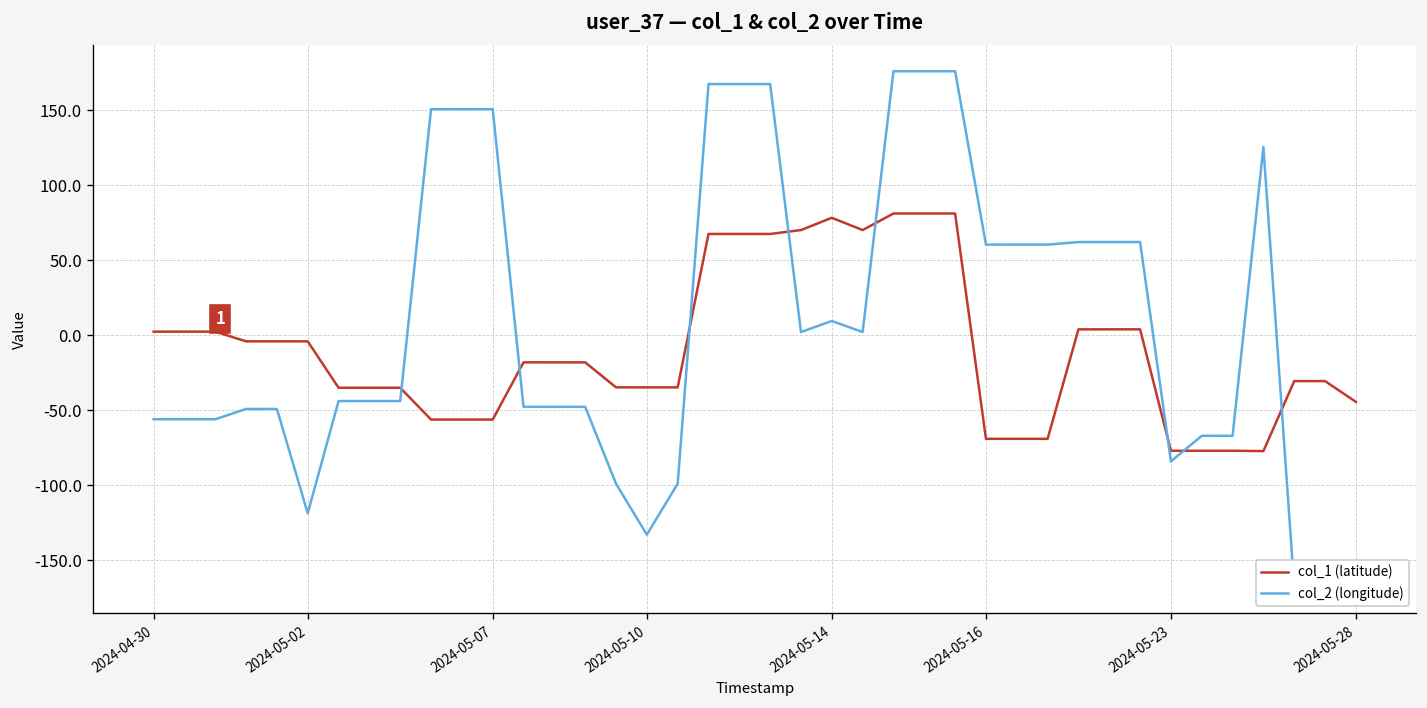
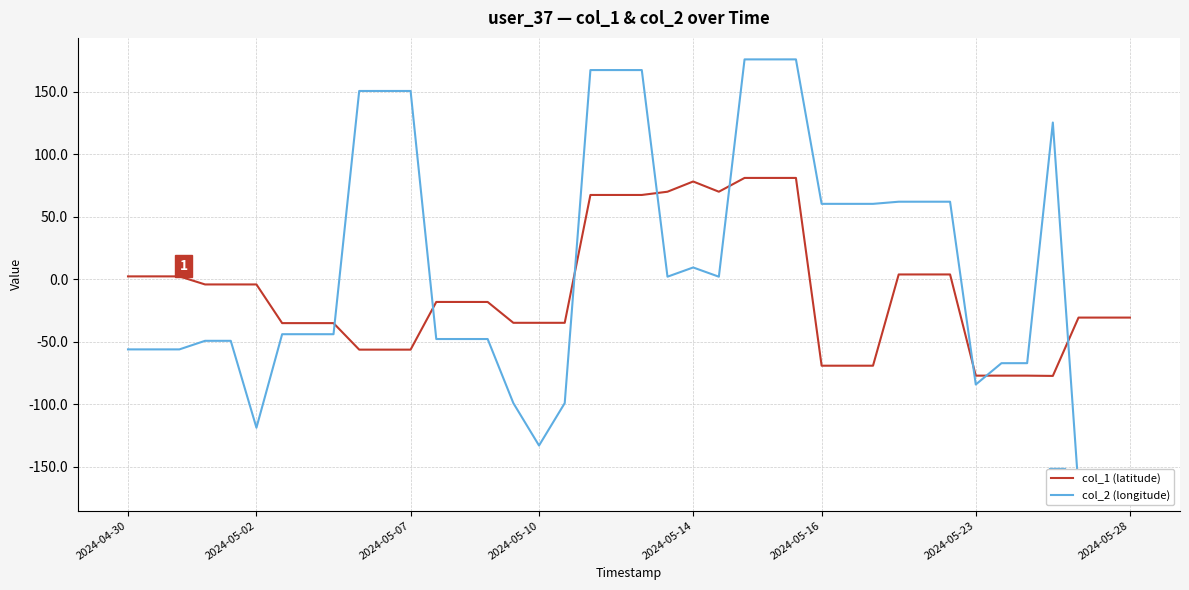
col_1 (latitude), 2024-05-28: -44 -> -31
